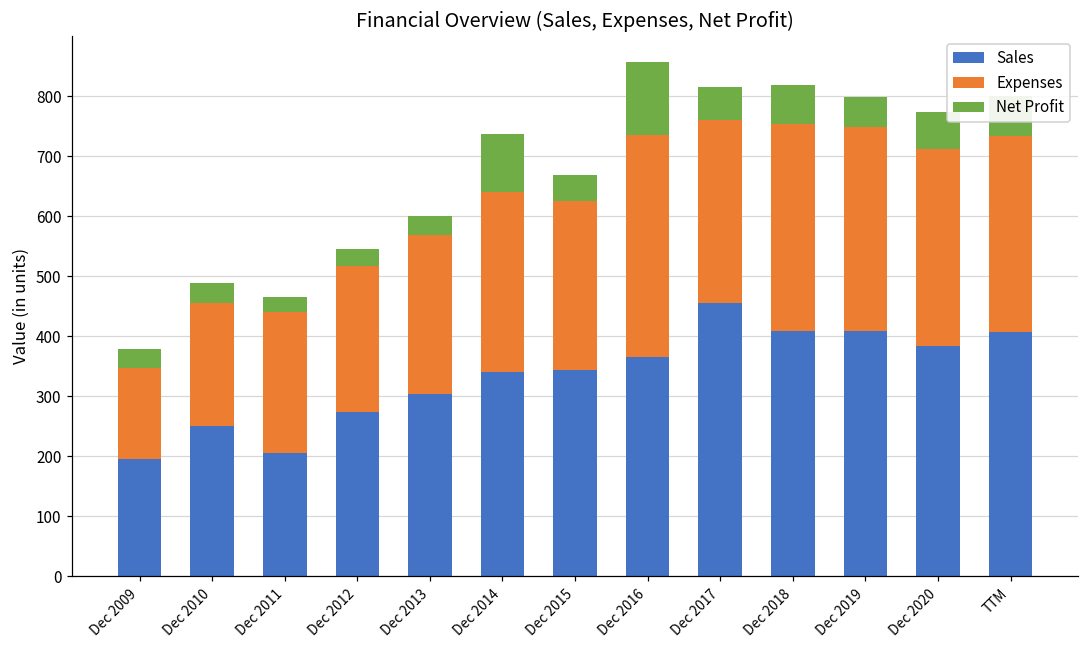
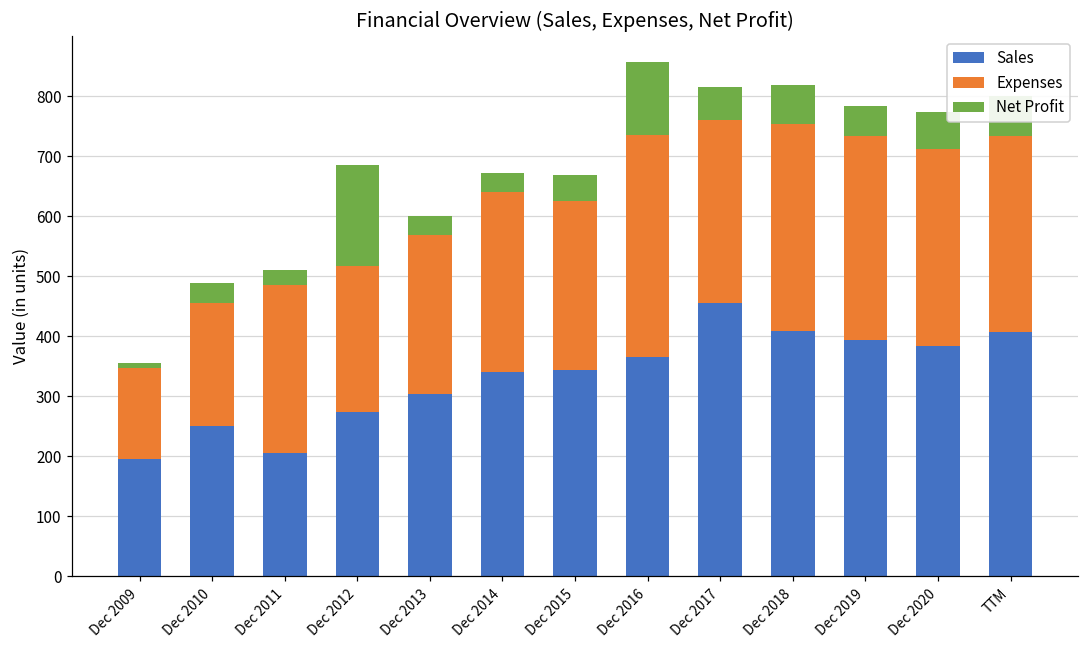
Net Profit, Dec 2009: 30 -> 10
Expenses, Dec 2011: 230 -> 280
Net Profit, Dec 2012: 30 -> 170
Net Profit, Dec 2014: 100 -> 30
Sales, Dec 2019: 410 -> 390
